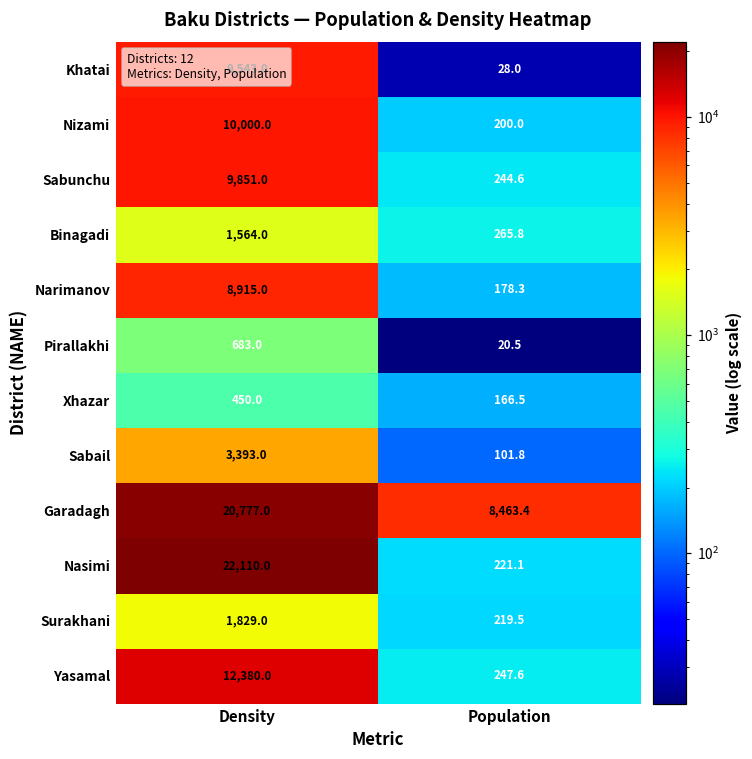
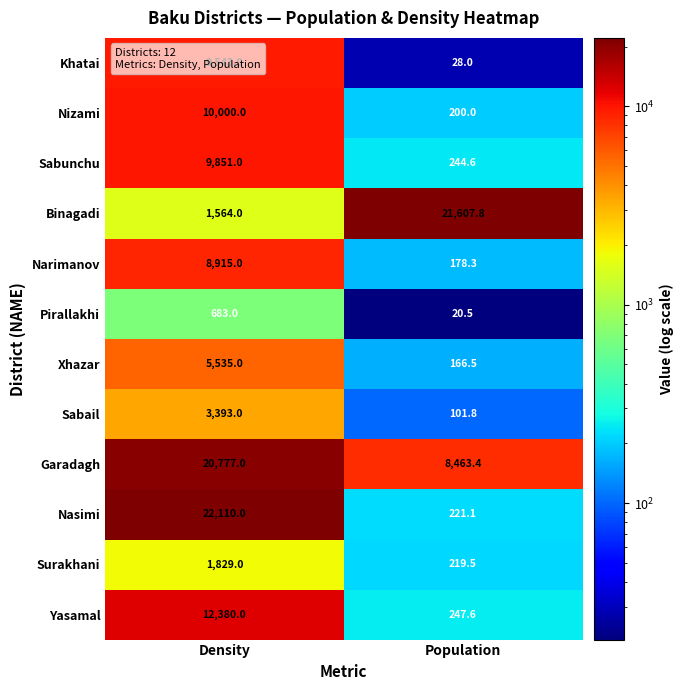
Binagadi, Population: 265.8 -> 21,607.8
Xhazar, Density: 450.0 -> 5,535.0
